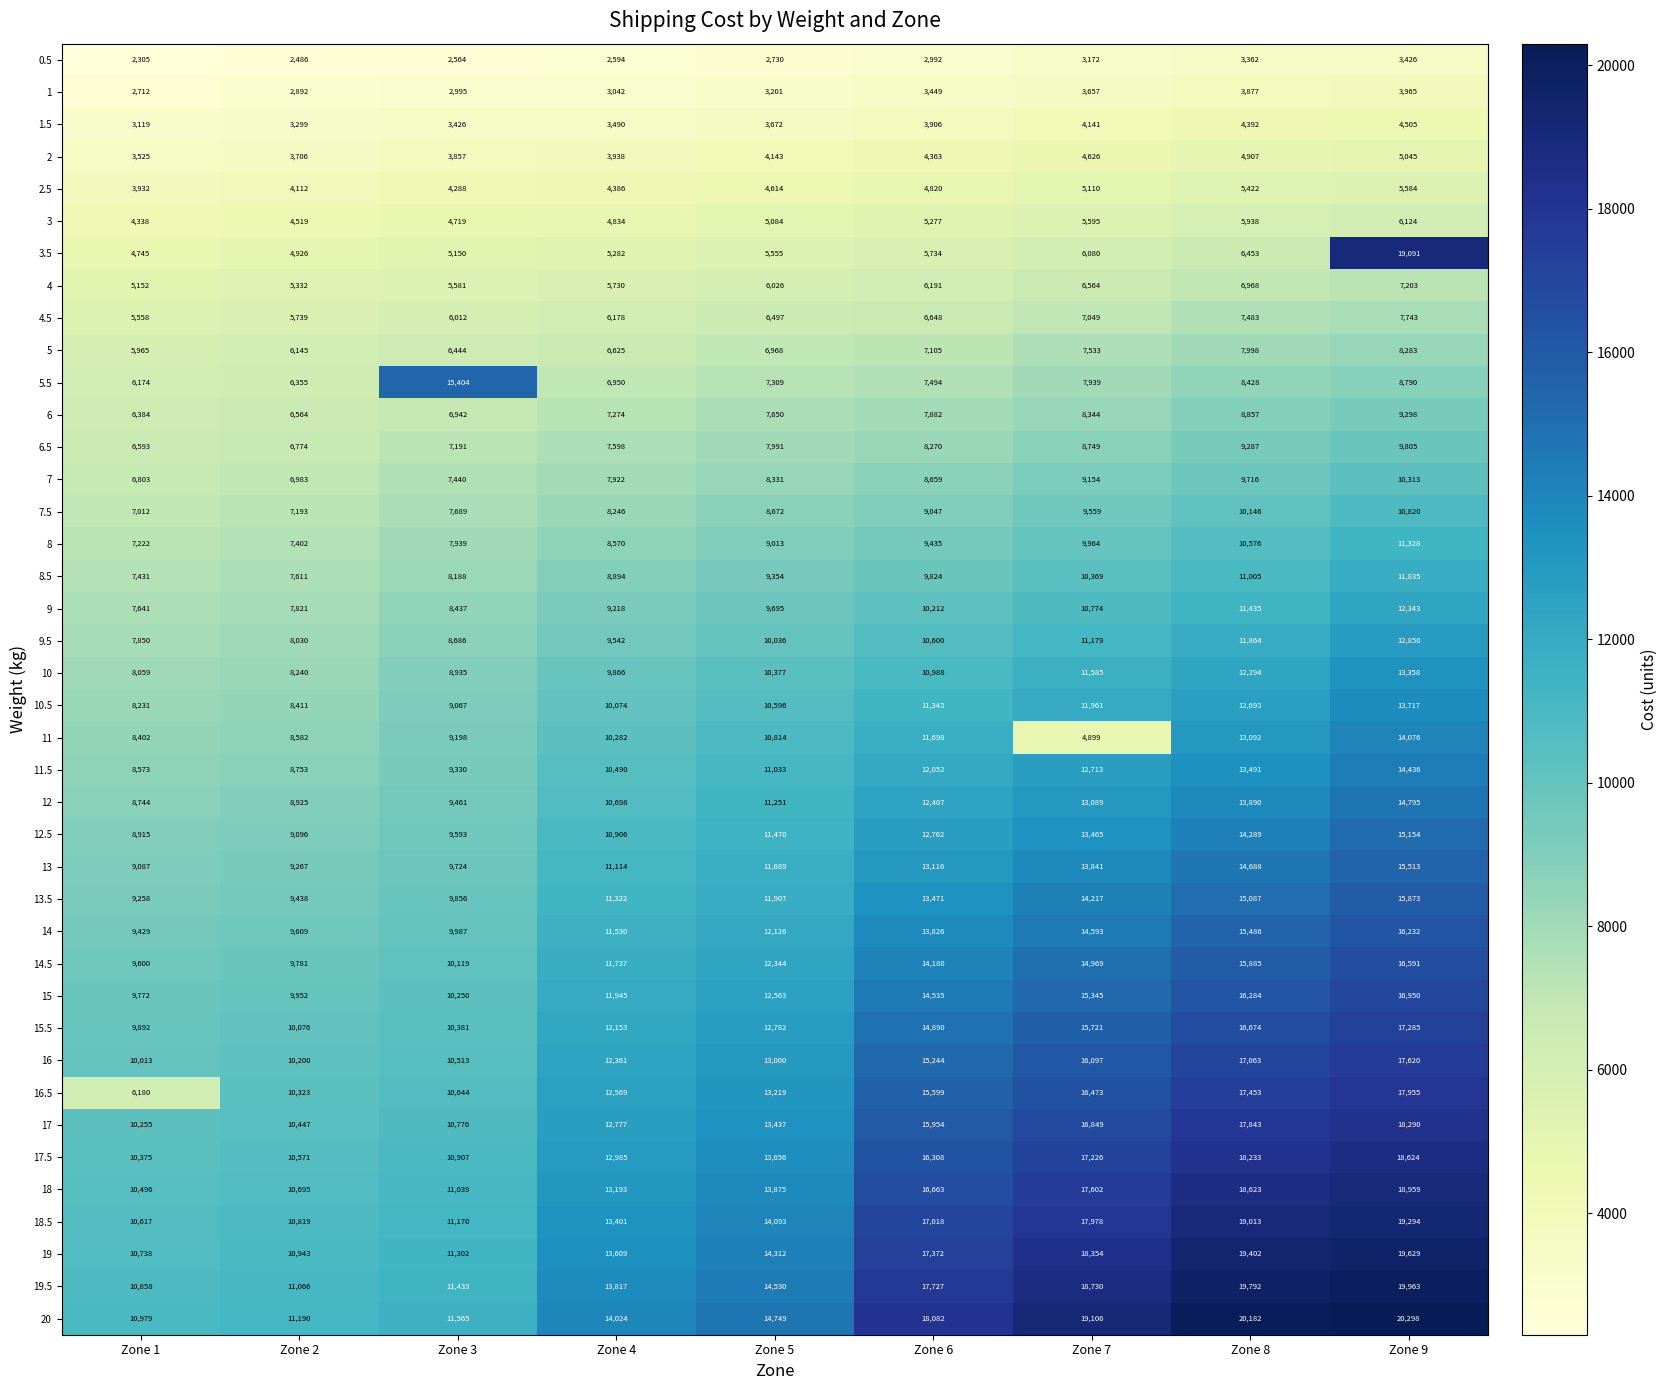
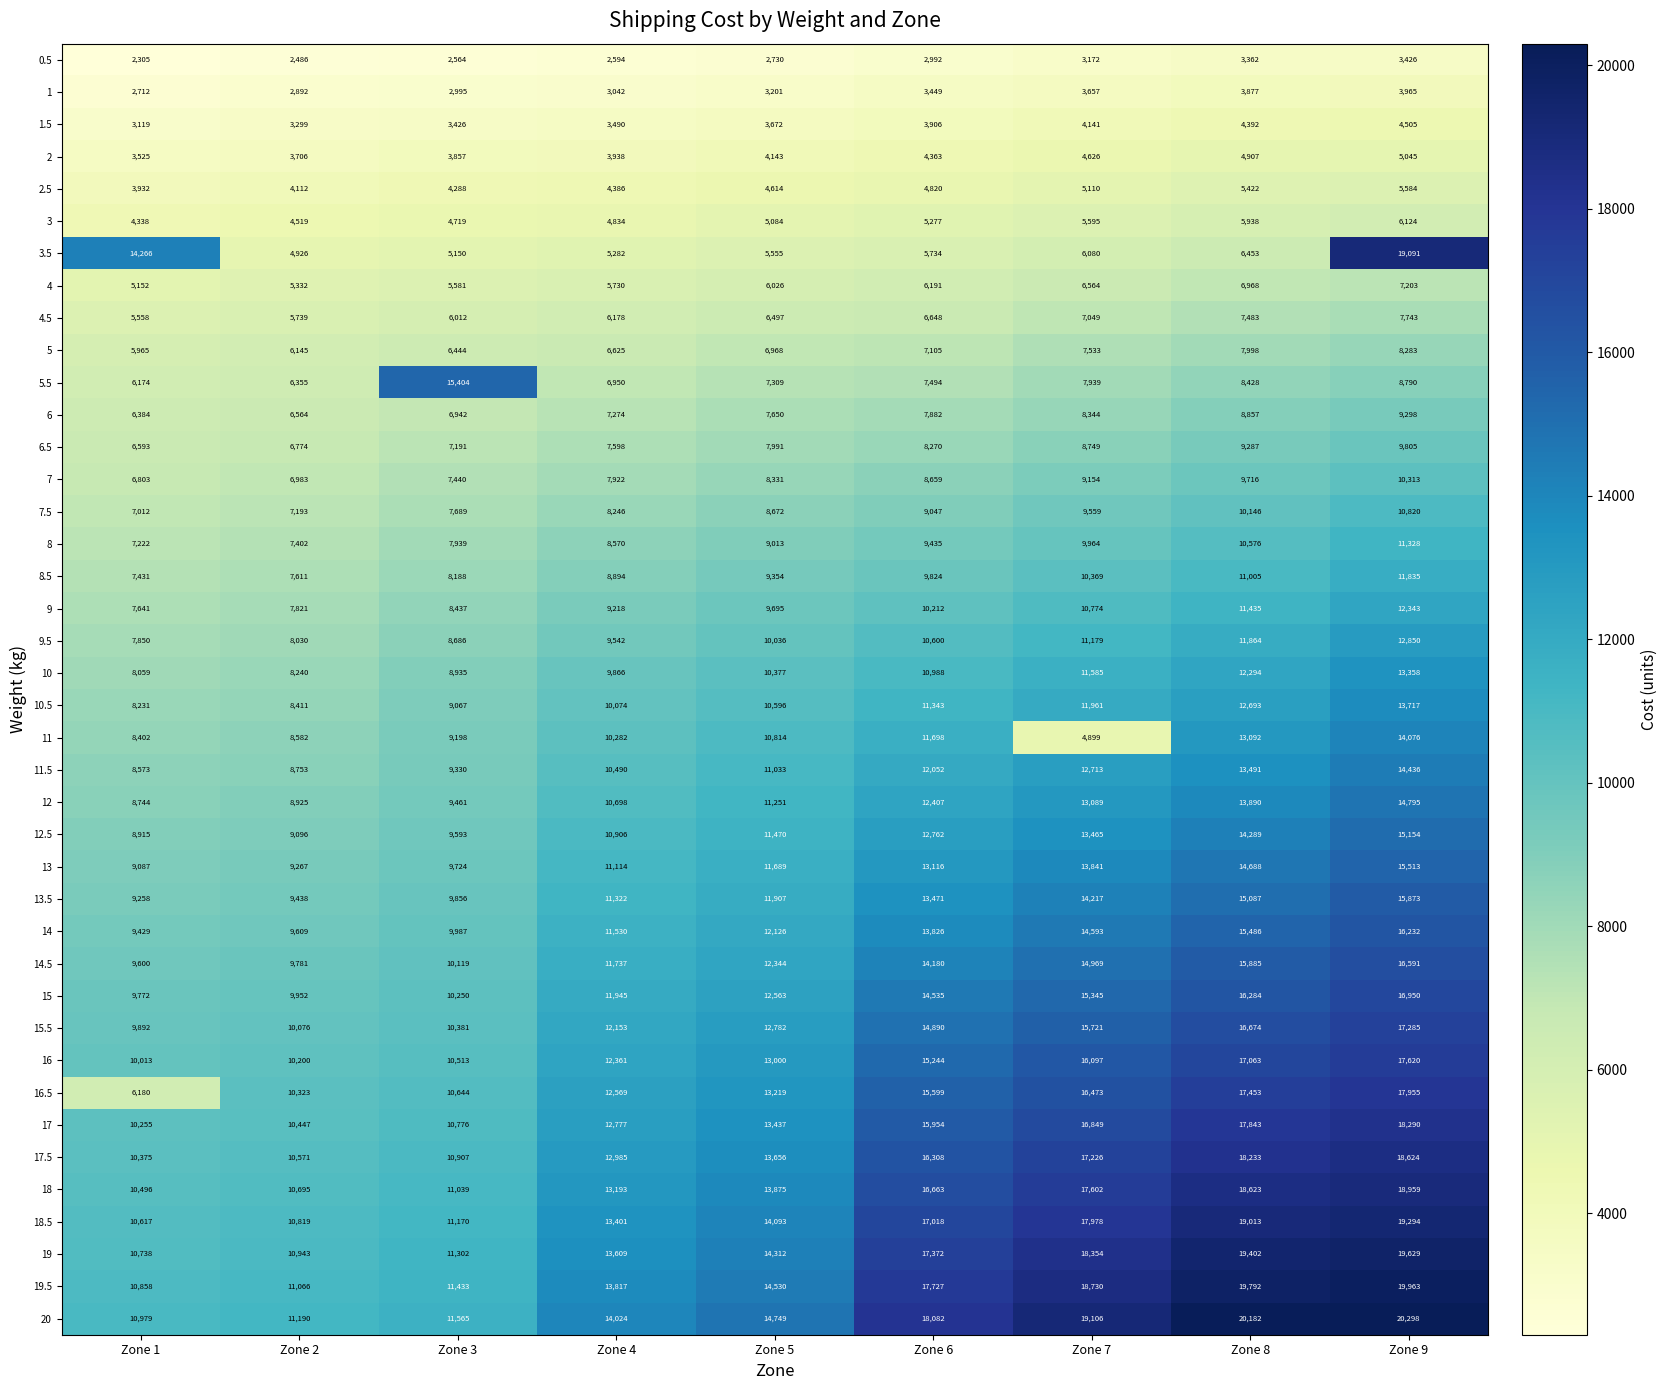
3.5, Zone 1: 4,745 -> 14,266
